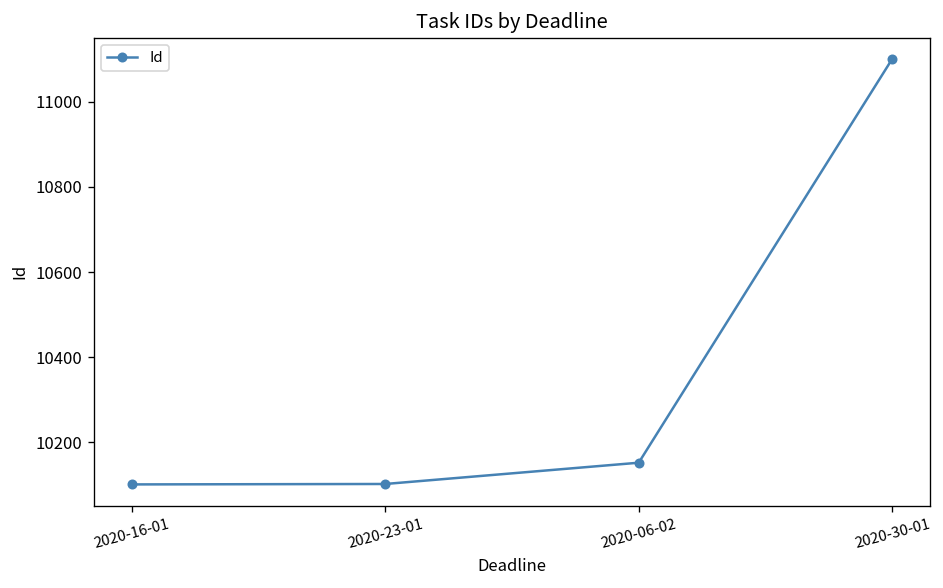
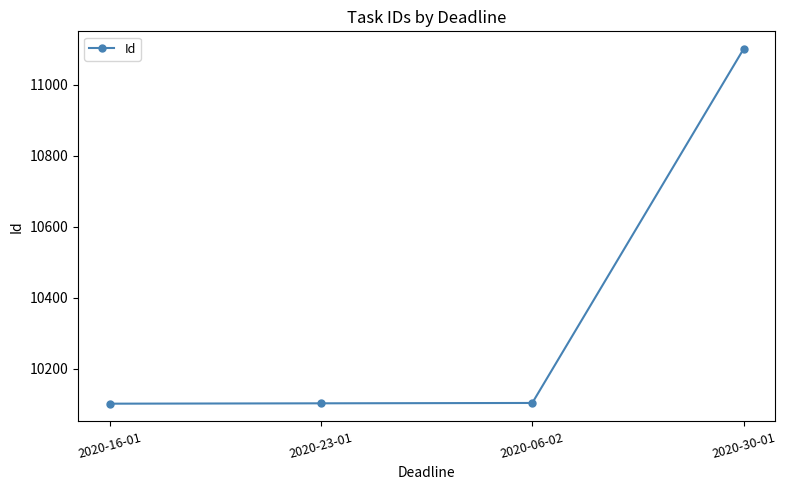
2020-06-02: 10150 -> 10100
